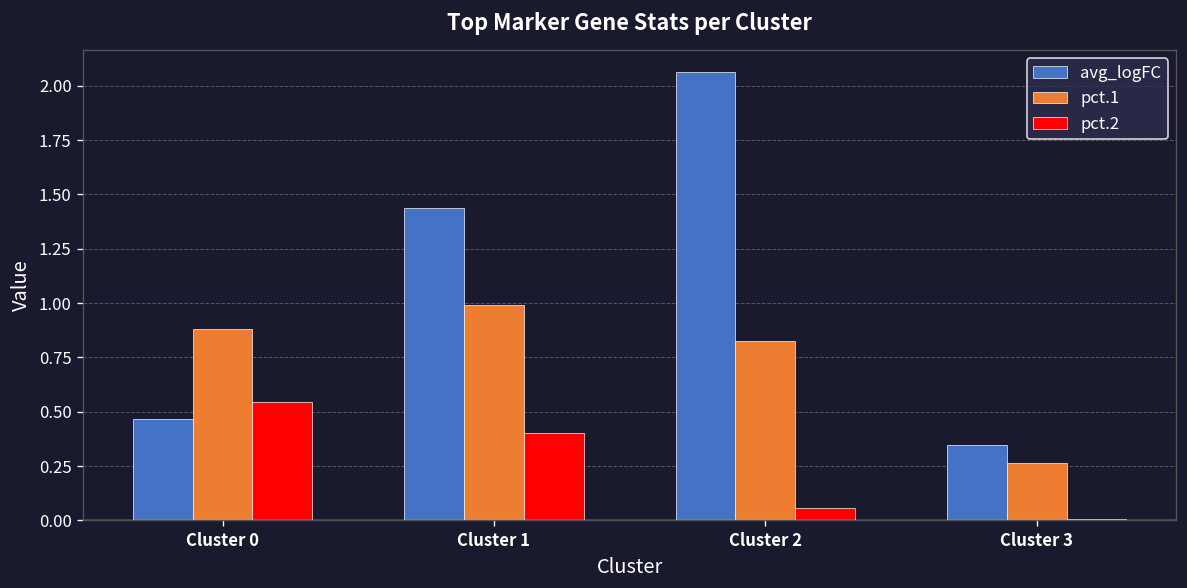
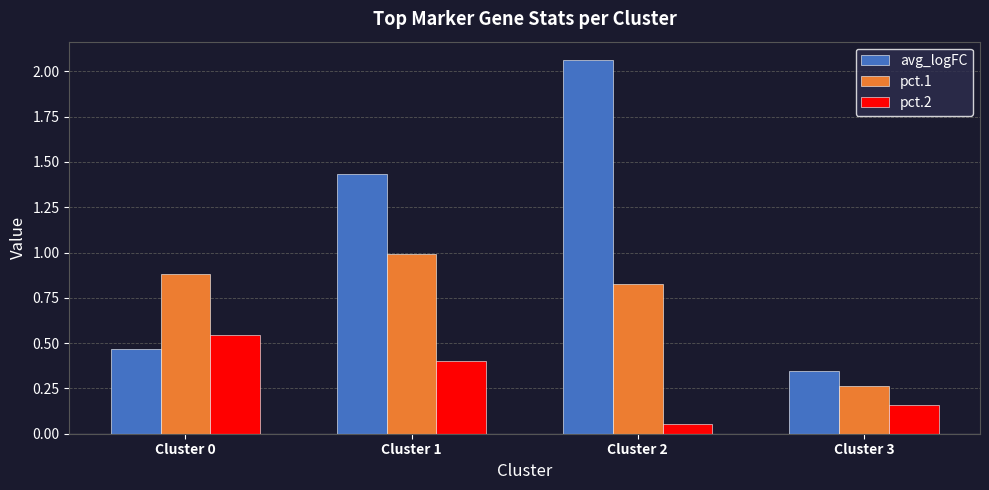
pct.2, Cluster 3: 0.01 -> 0.16
